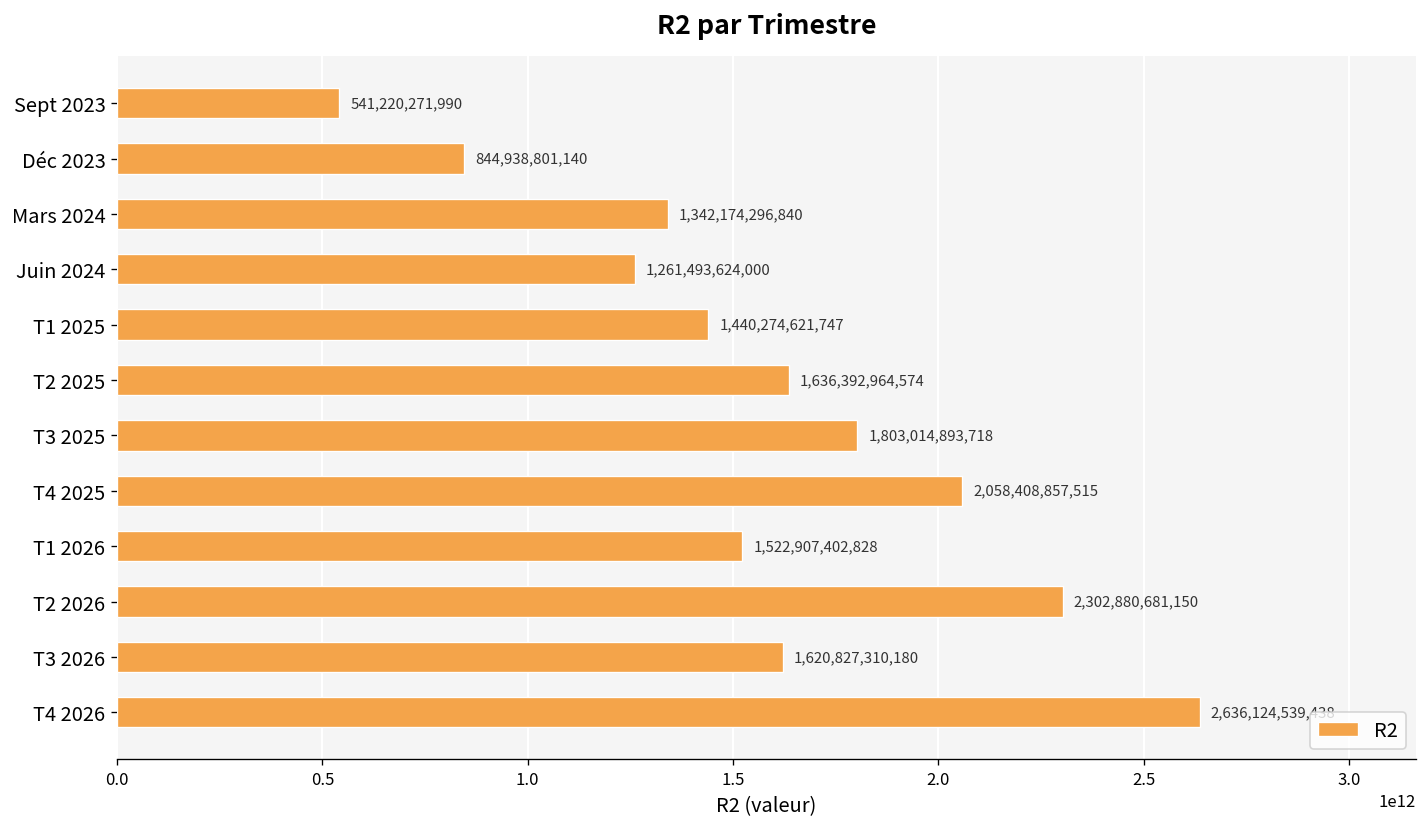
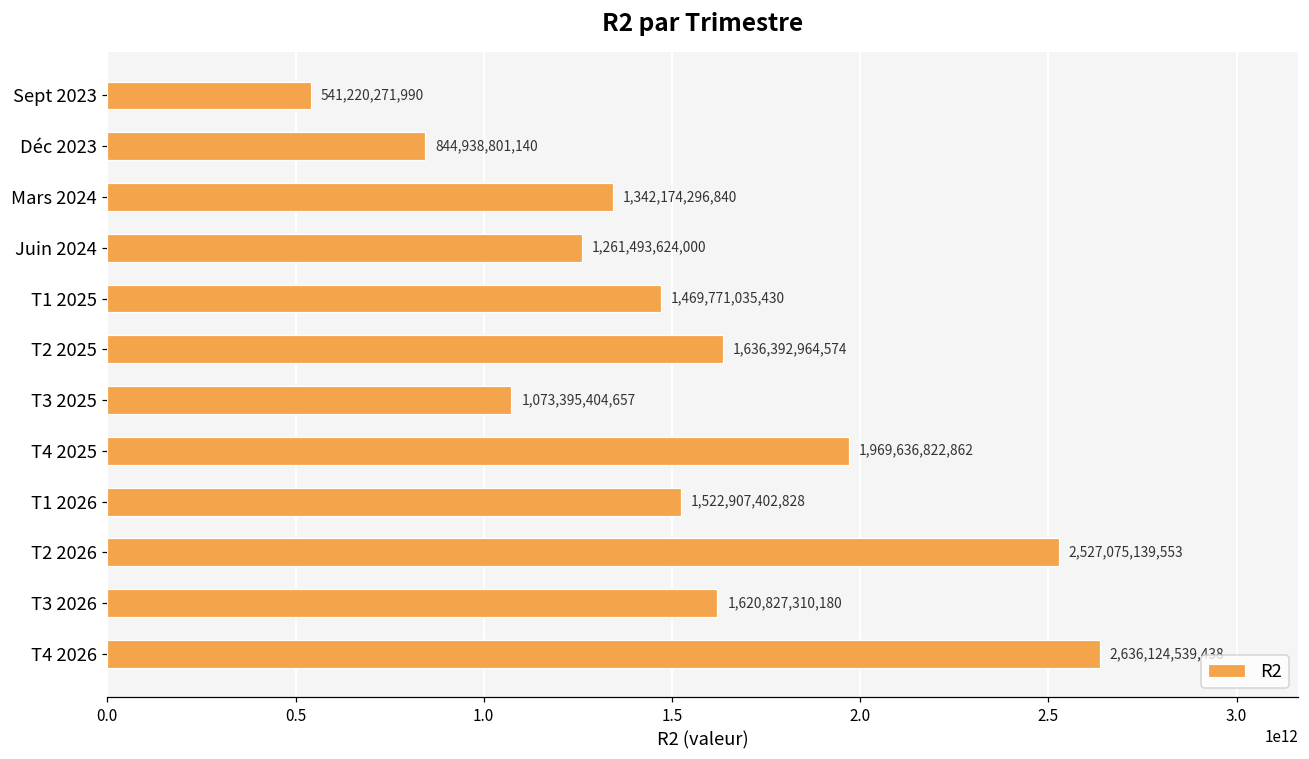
T1 2025: 1,440,274,621,747 -> 1,469,771,035,430
T3 2025: 1,803,014,893,718 -> 1,073,395,404,657
T4 2025: 2,058,408,857,515 -> 1,969,636,822,862
T2 2026: 2,302,880,681,150 -> 2,527,075,139,553
